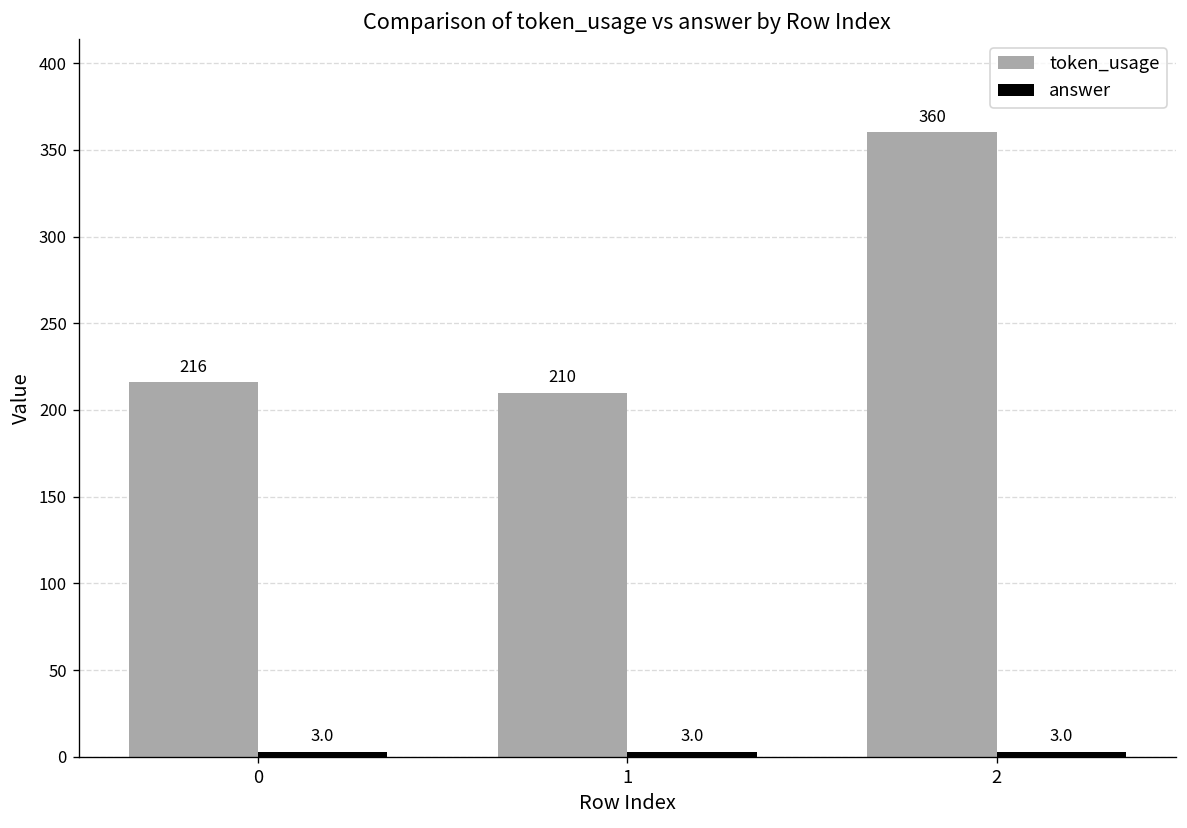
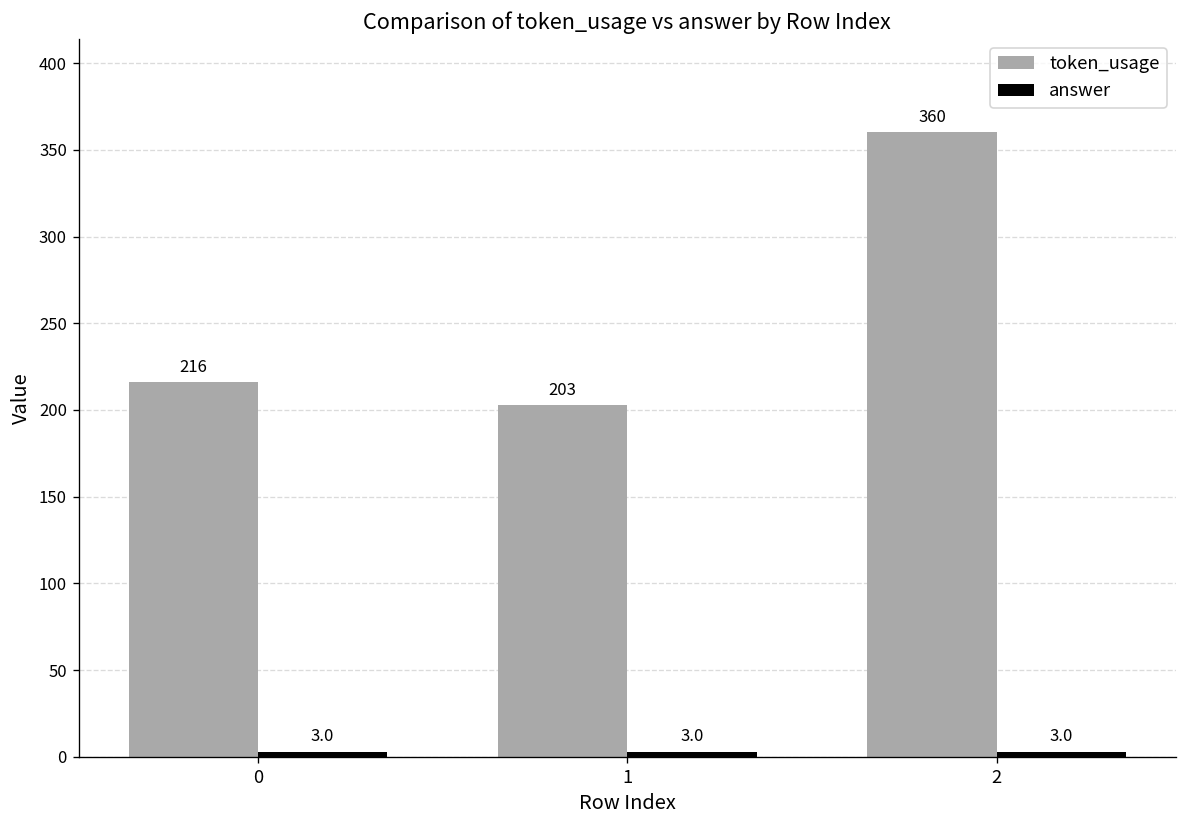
token_usage, 1: 210 -> 203
